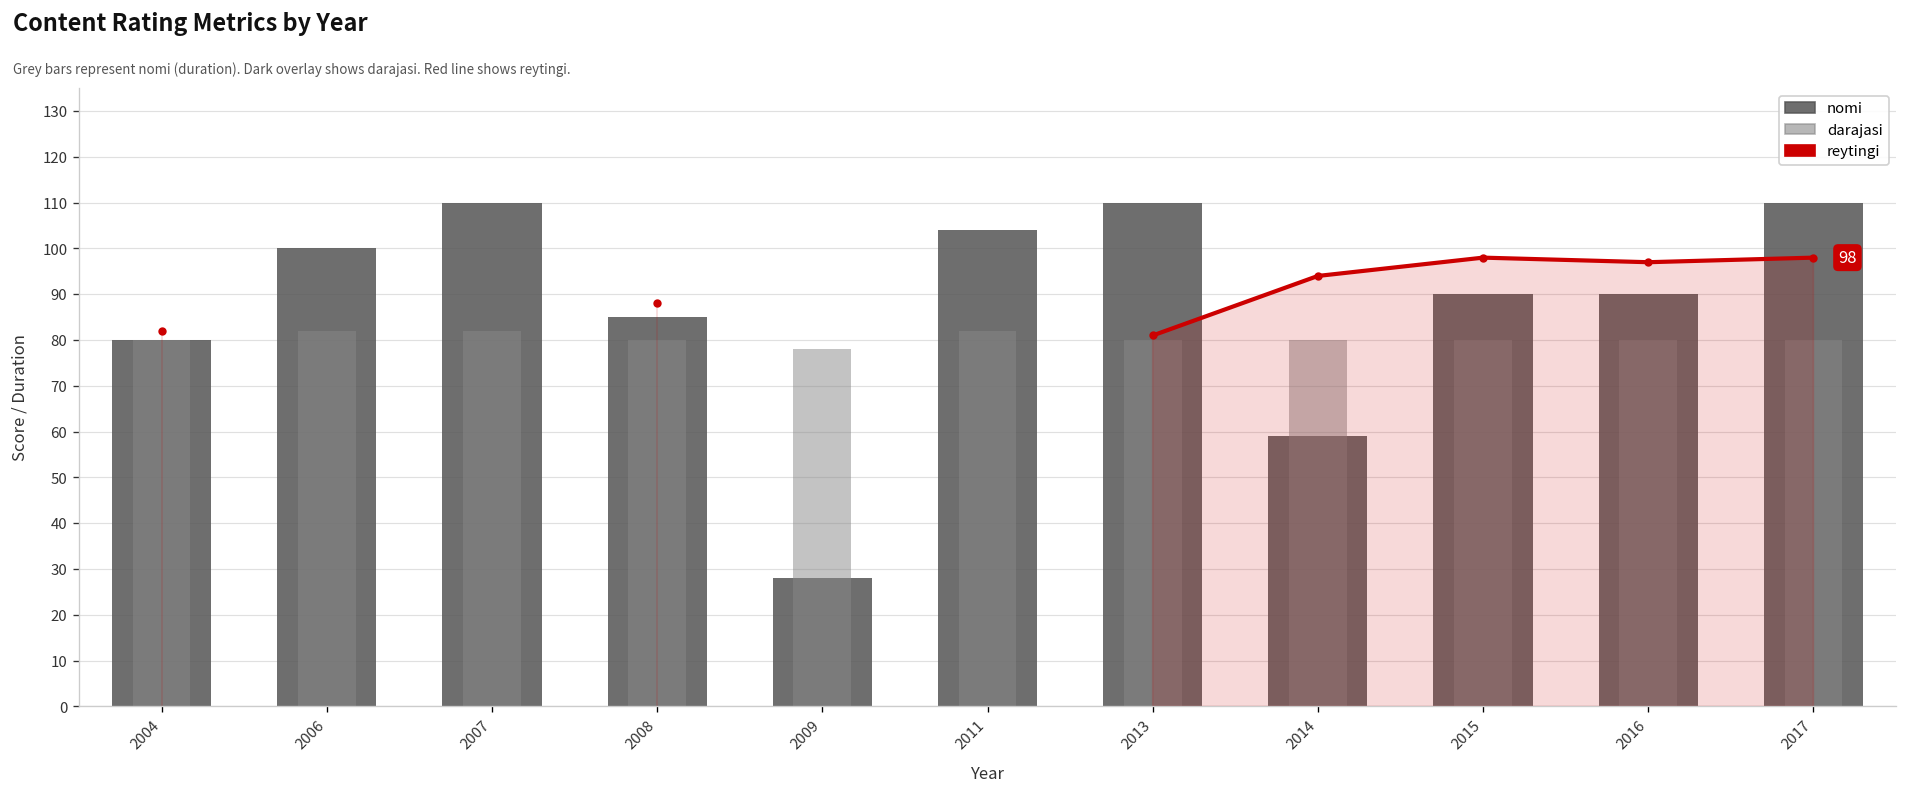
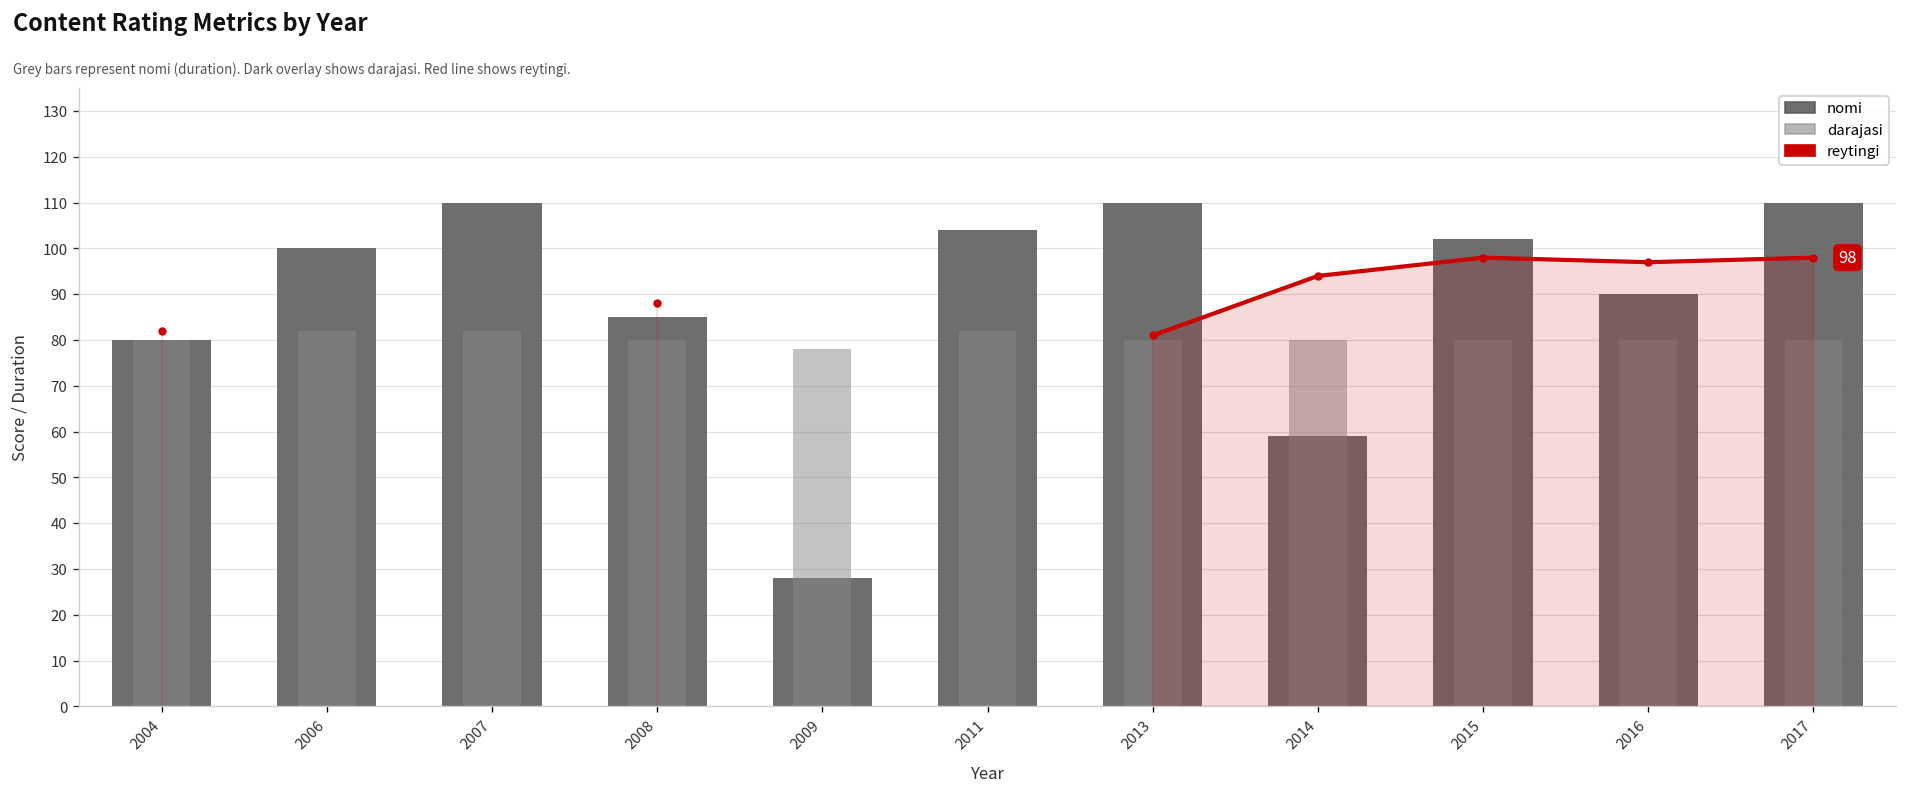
nomi, 2015: 90 -> 102
